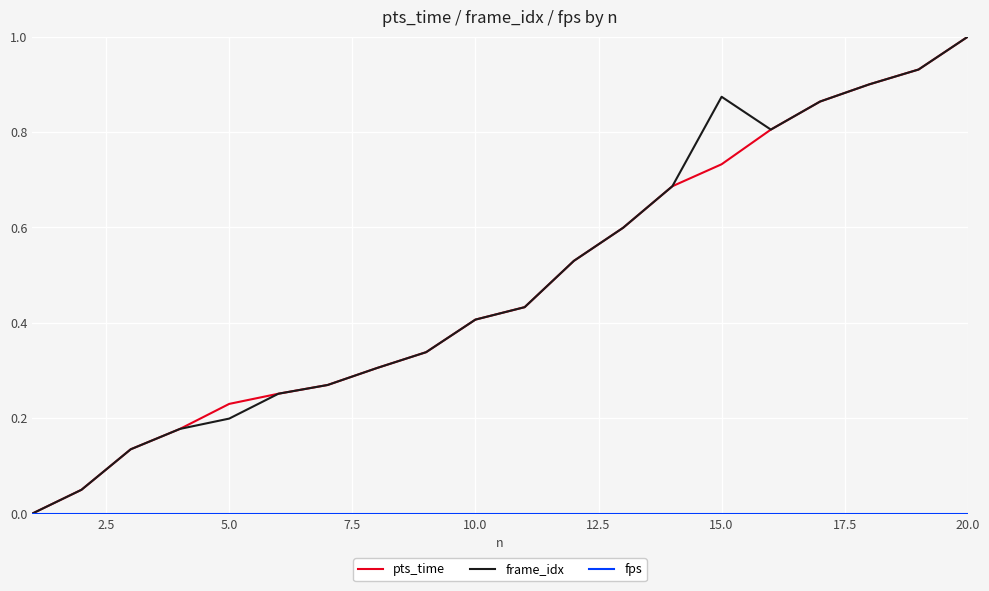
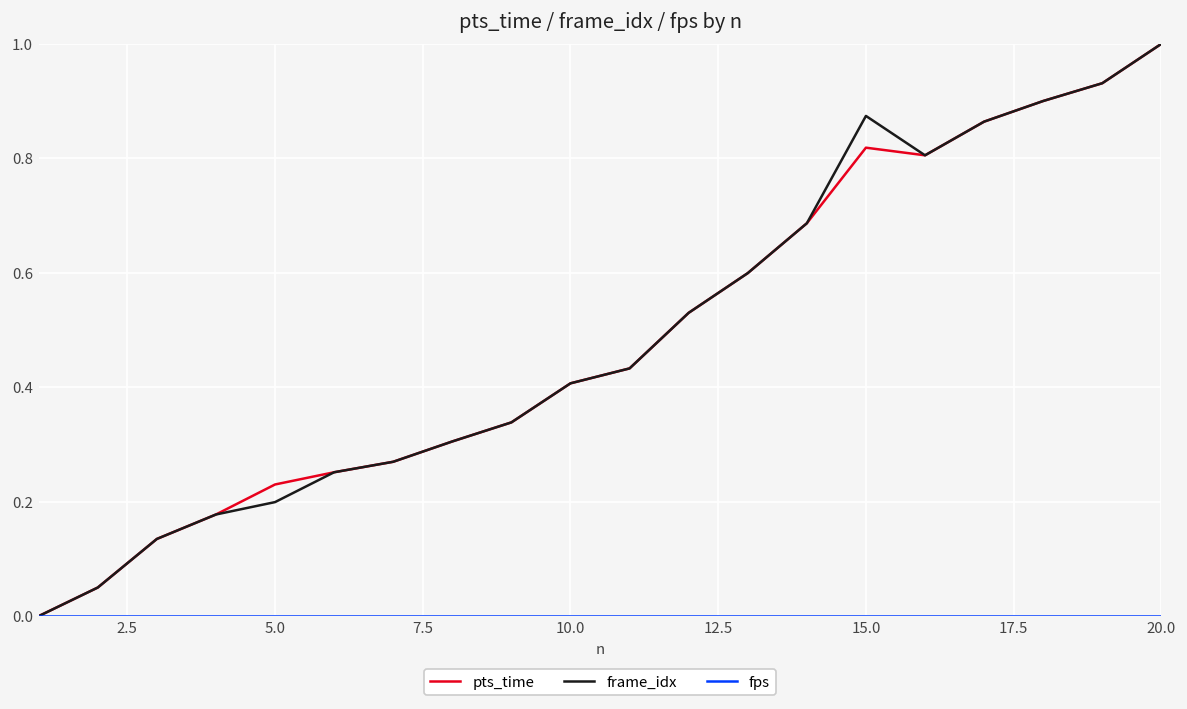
pts_time, 15.0: 0.73 -> 0.82
